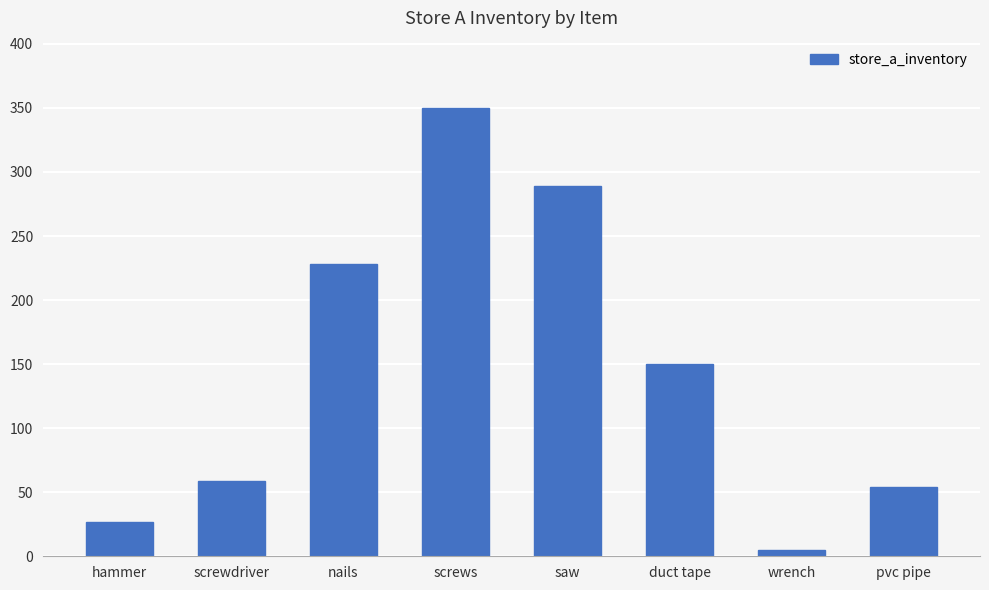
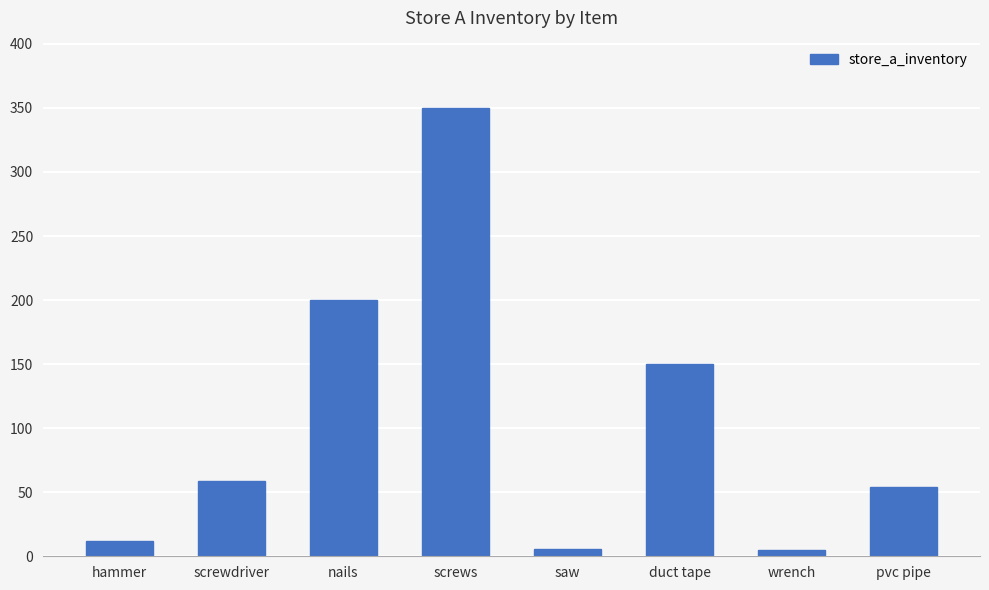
hammer: 27 -> 12
nails: 228 -> 200
saw: 289 -> 6
